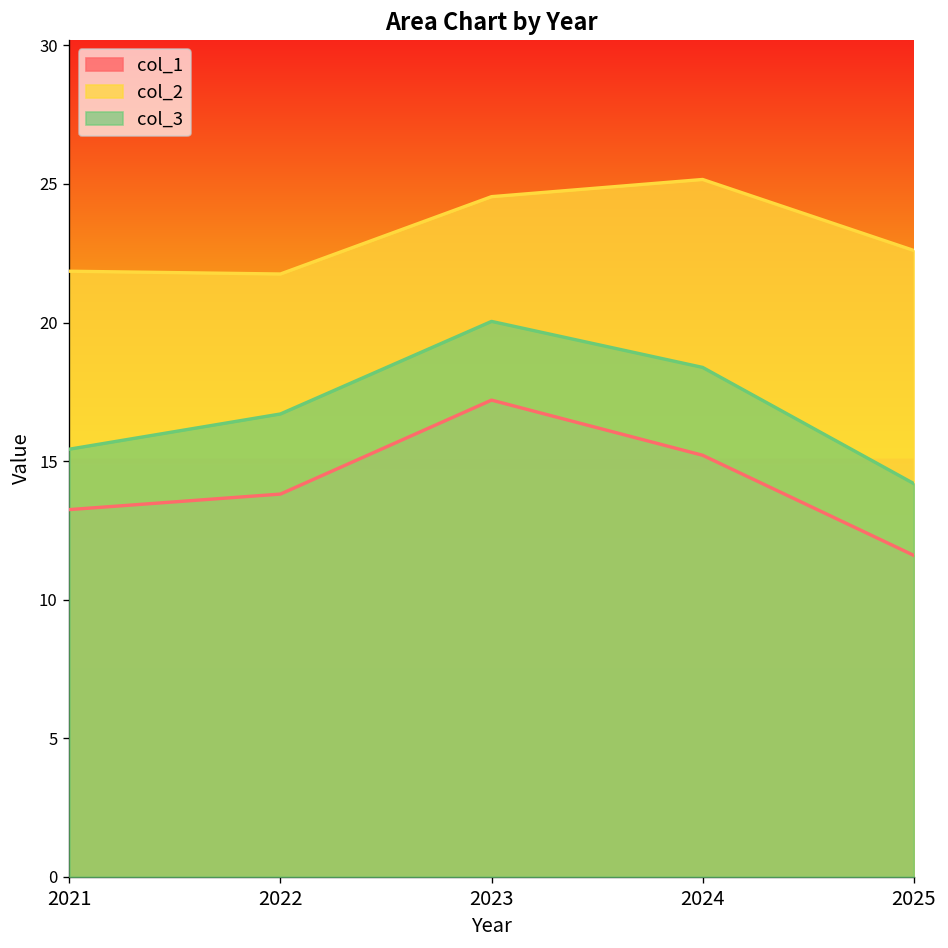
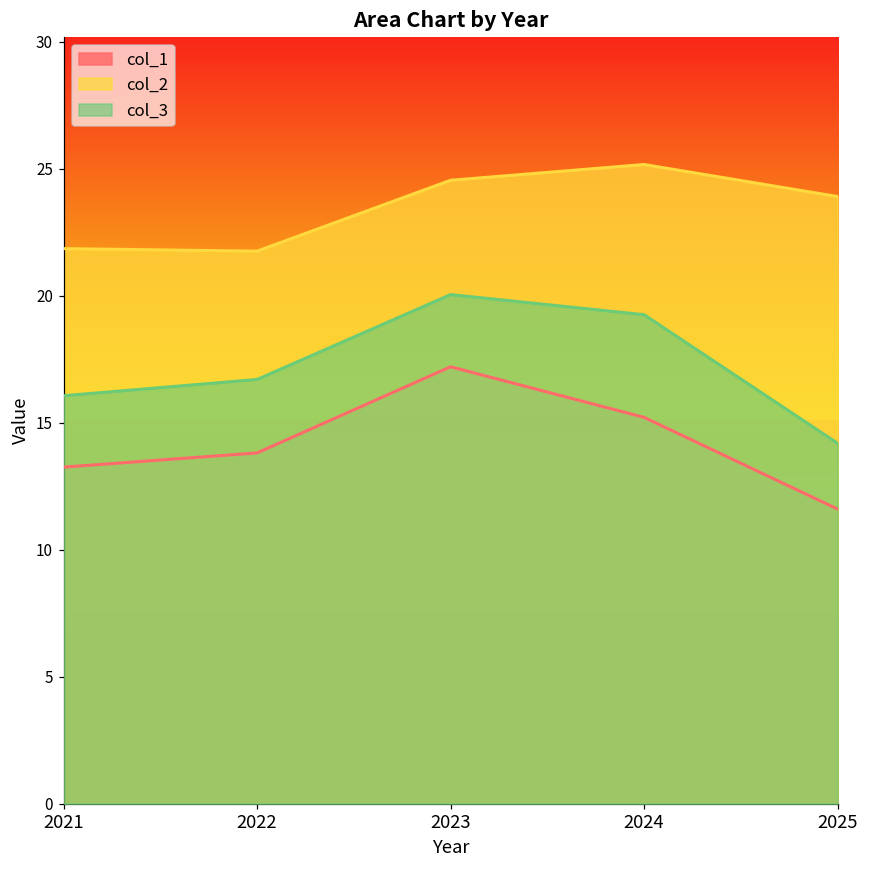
col_3, 2021: 15.4 -> 16.1
col_3, 2024: 18.4 -> 19.3
col_2, 2025: 22.6 -> 23.9
